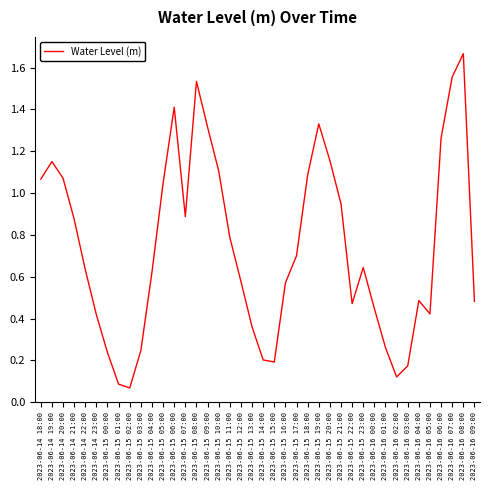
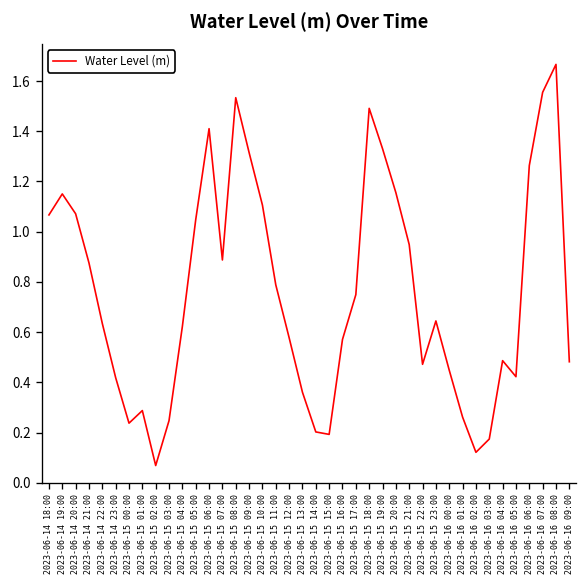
2023-06-15 01:00: 0.09 -> 0.29
2023-06-15 17:00: 0.70 -> 0.75
2023-06-15 18:00: 1.09 -> 1.49
